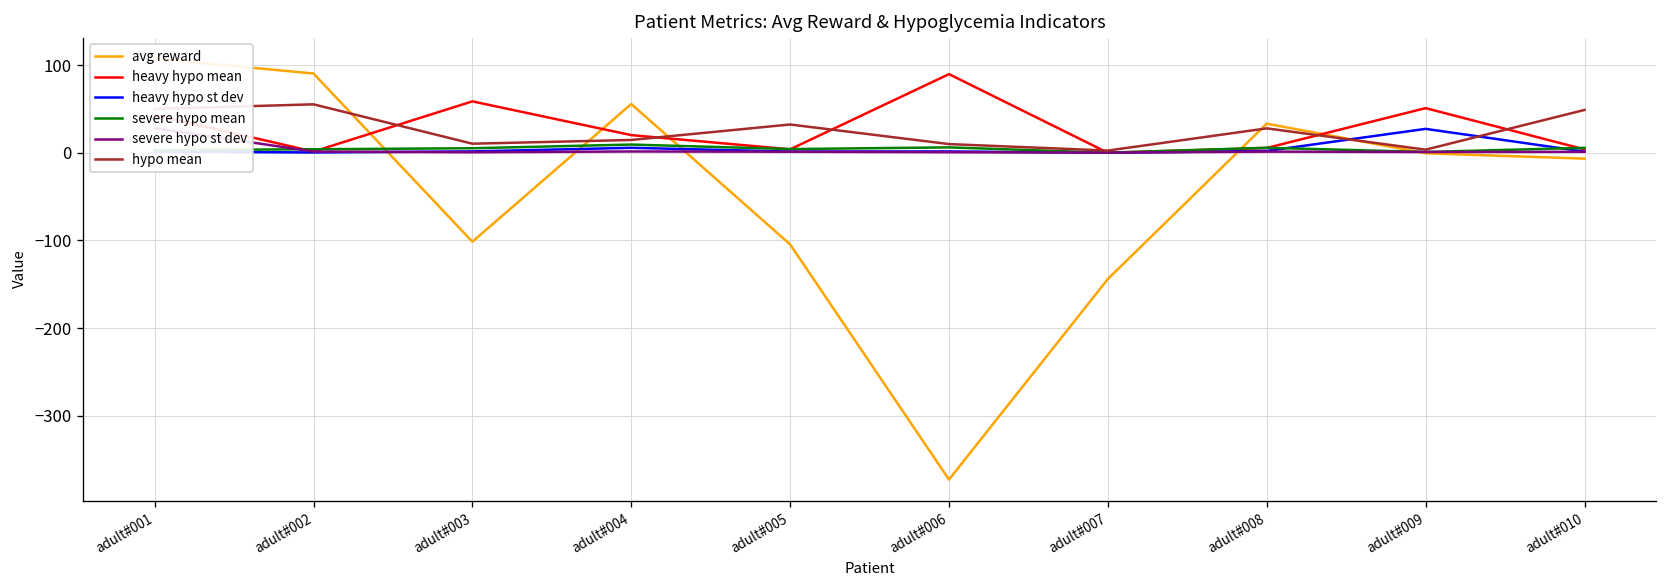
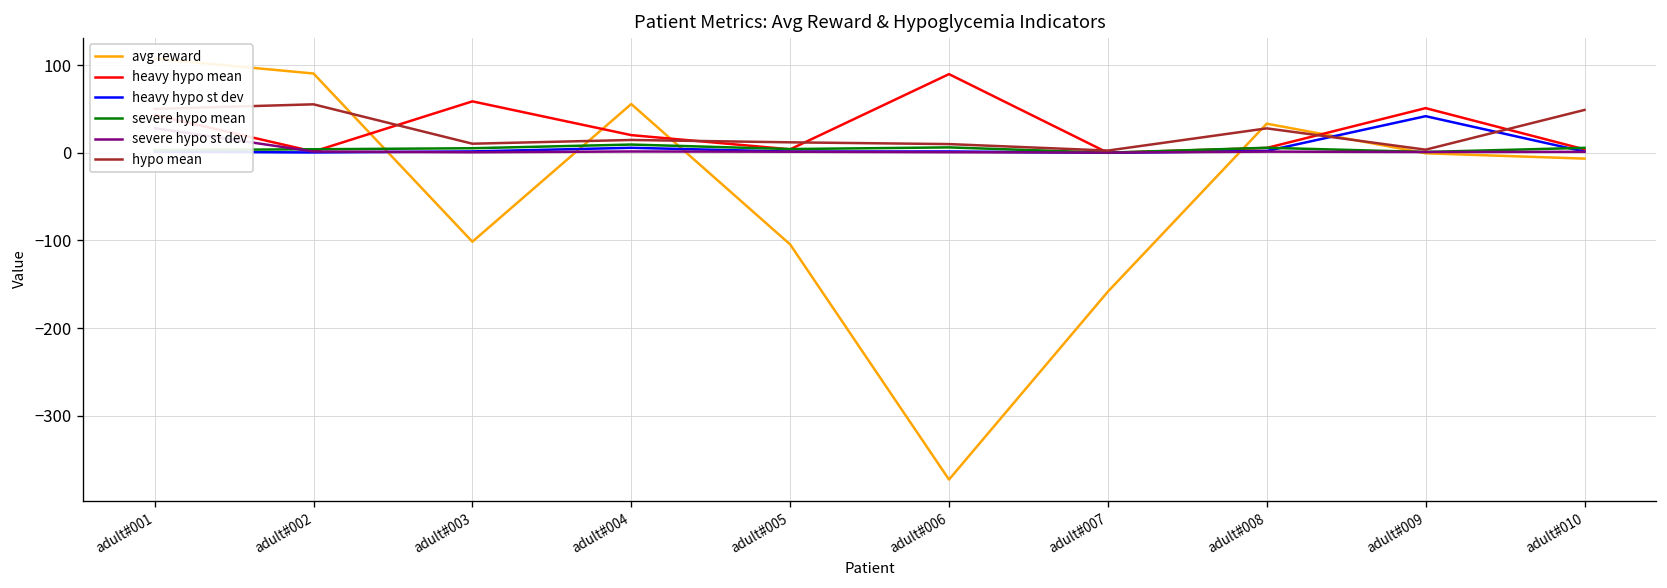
hypo mean, adult#005: 30 -> 10
avg reward, adult#007: -140 -> -160
heavy hypo st dev, adult#009: 30 -> 40
